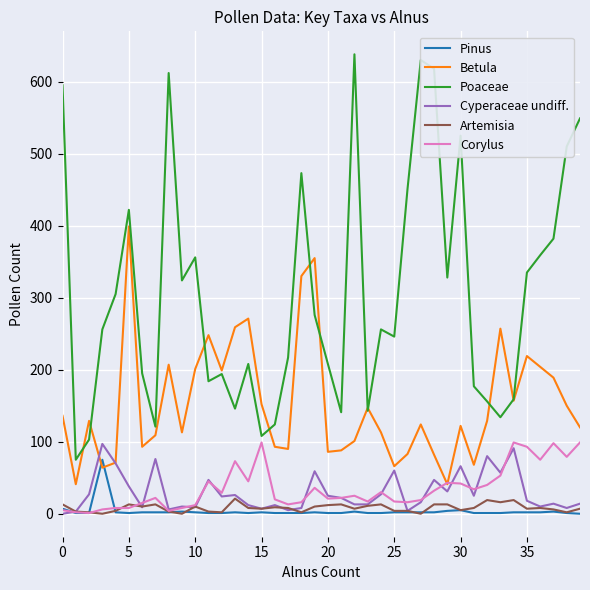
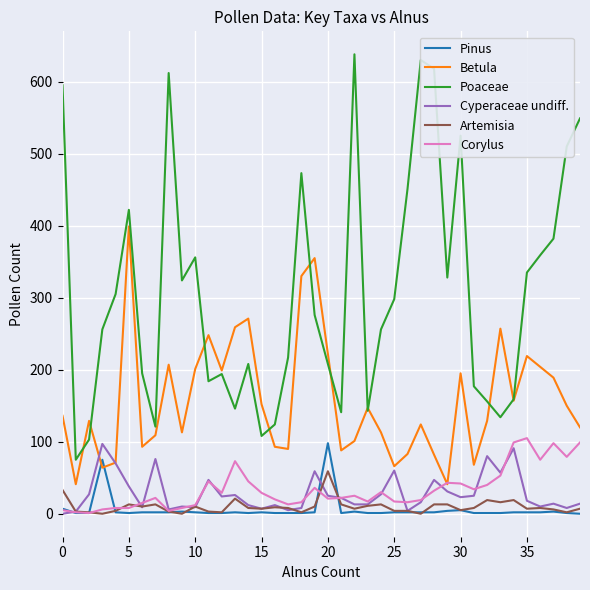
Artemisia, 0: 10 -> 30
Corylus, 15: 100 -> 30
Pinus, 20: 0 -> 100
Betula, 20: 90 -> 220
Artemisia, 20: 10 -> 60
Poaceae, 25: 250 -> 300
Betula, 30: 120 -> 200
Cyperaceae undiff., 30: 70 -> 20
Corylus, 35: 90 -> 110
